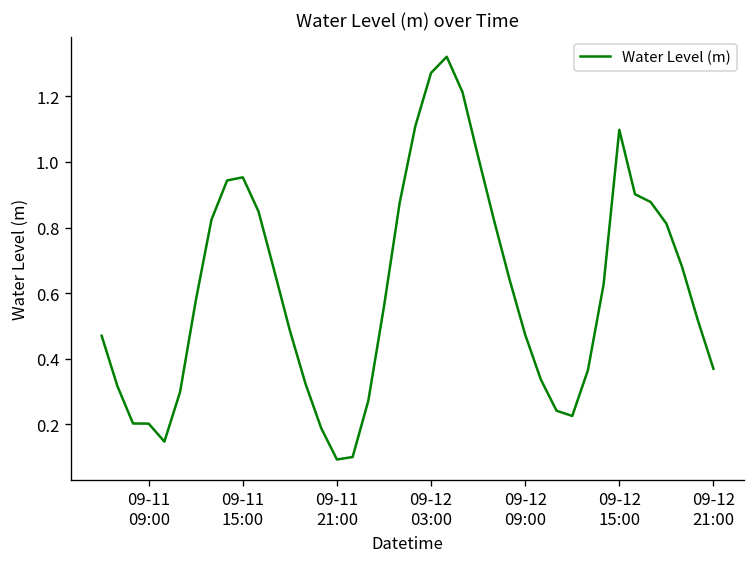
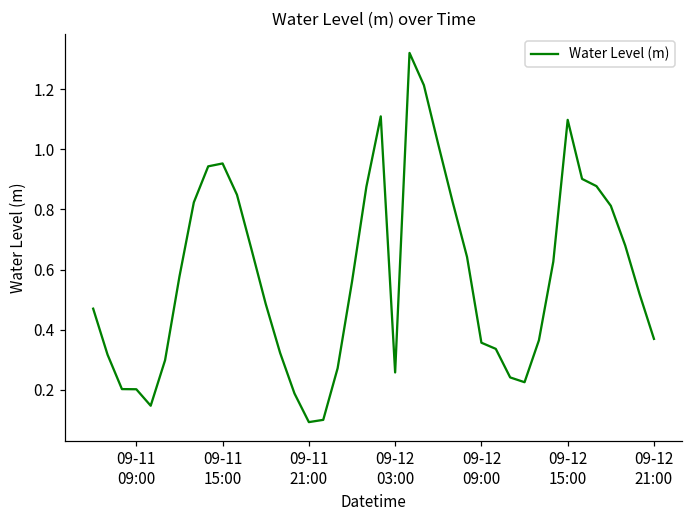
09-12 03:00: 1.27 -> 0.26
09-12 09:00: 0.47 -> 0.36
